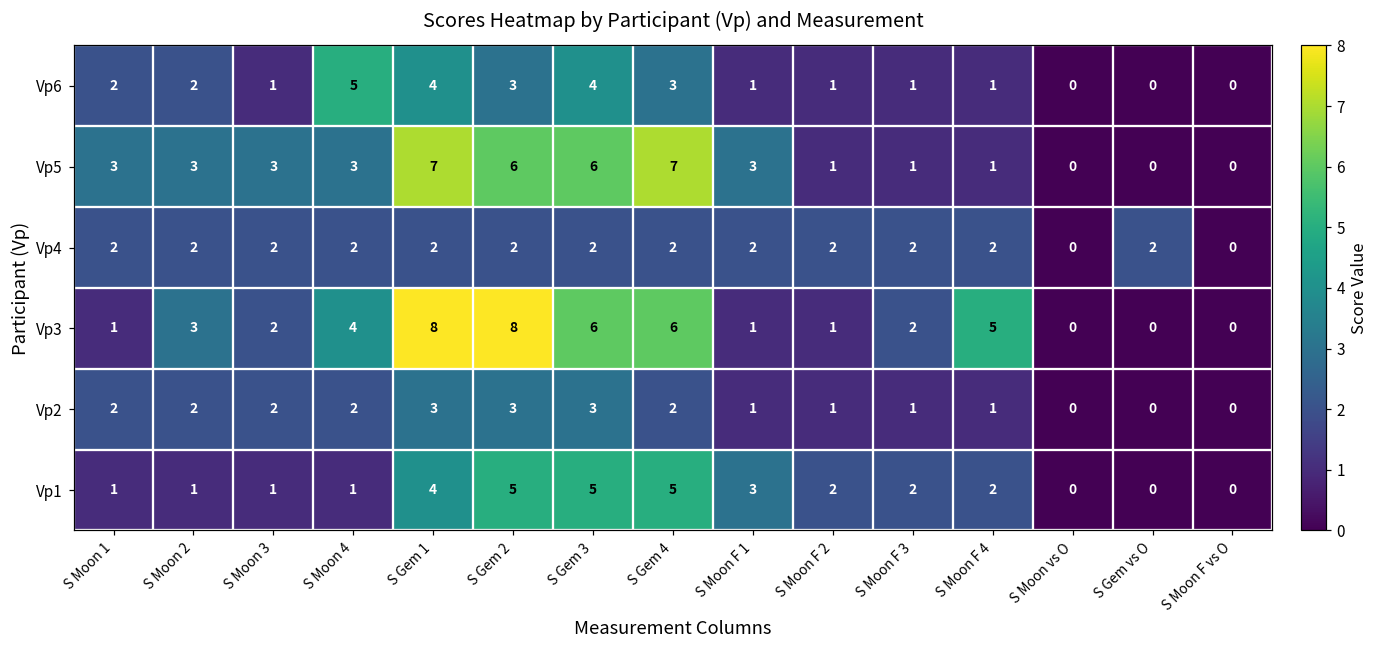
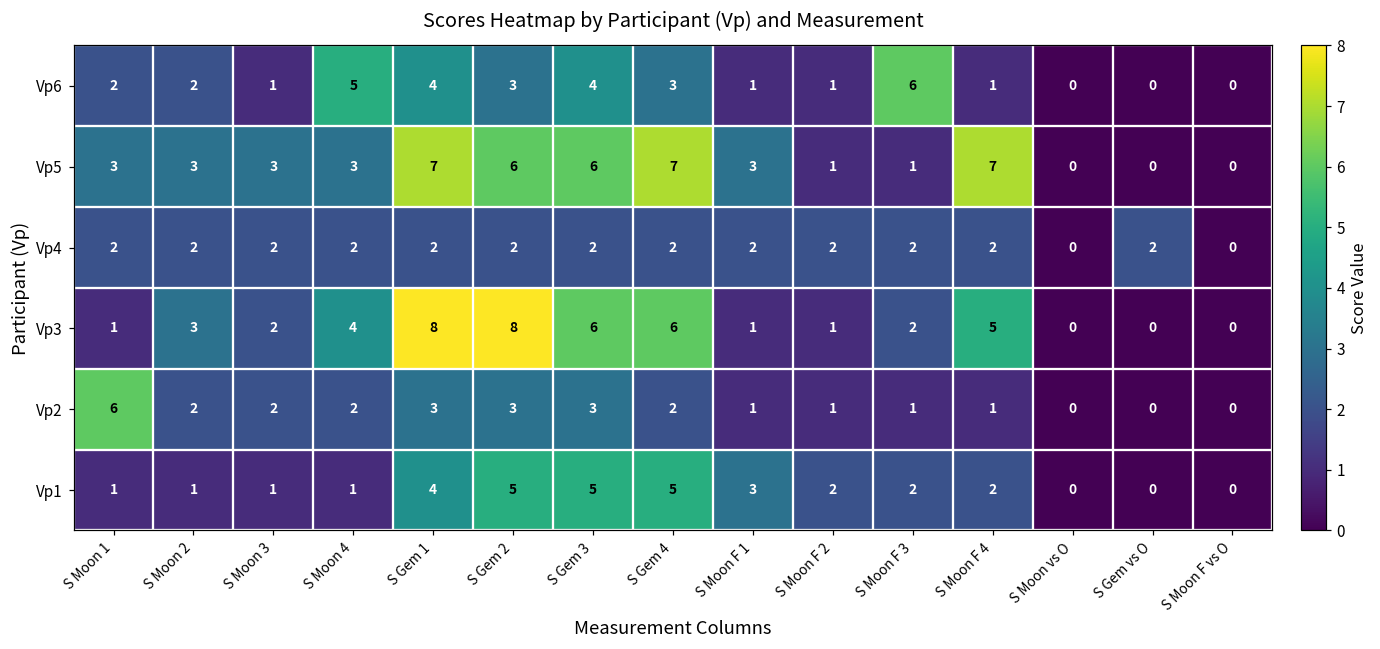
Vp6, S Moon F 3: 1 -> 6
Vp5, S Moon F 4: 1 -> 7
Vp2, S Moon 1: 2 -> 6
